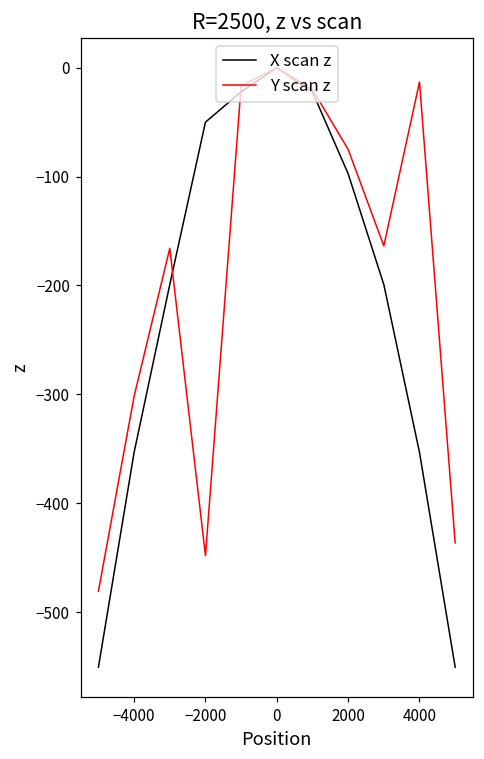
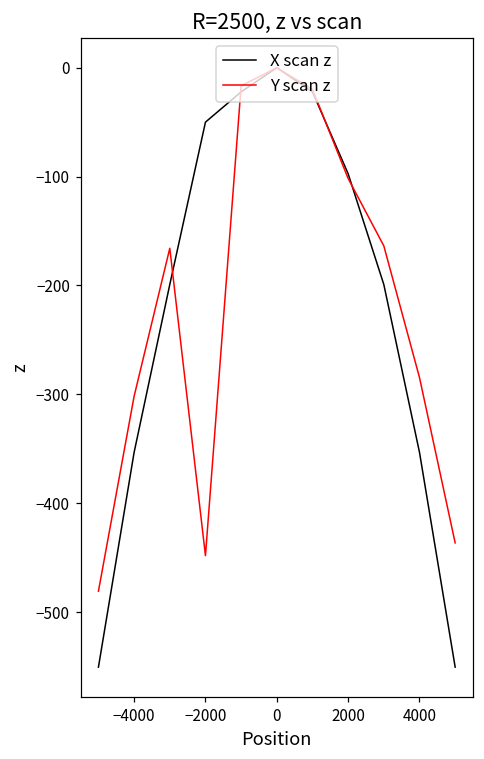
Y scan z, 2000: -70 -> -100
Y scan z, 4000: -10 -> -280
